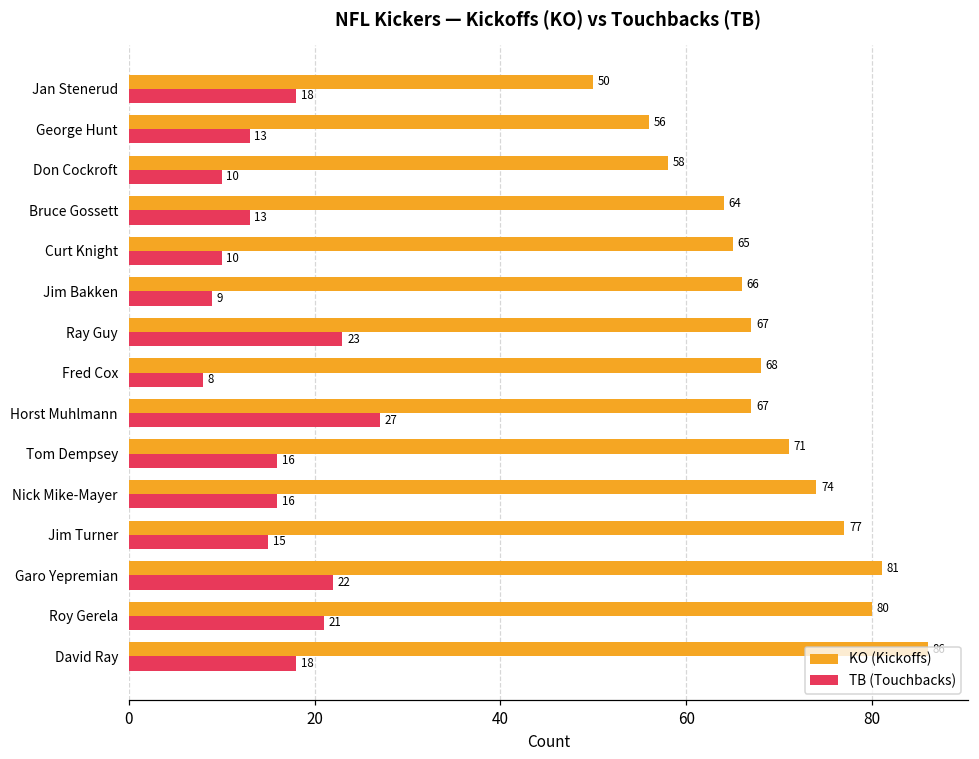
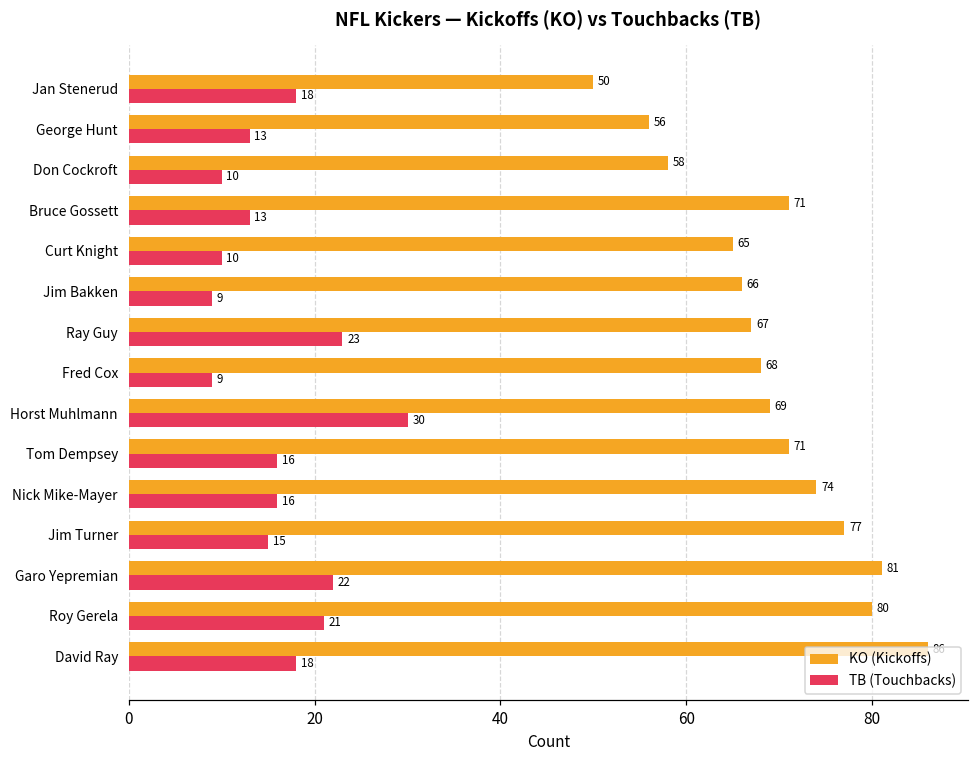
KO (Kickoffs), Bruce Gossett: 64 -> 71
TB (Touchbacks), Fred Cox: 8 -> 9
KO (Kickoffs), Horst Muhlmann: 67 -> 69
TB (Touchbacks), Horst Muhlmann: 27 -> 30
